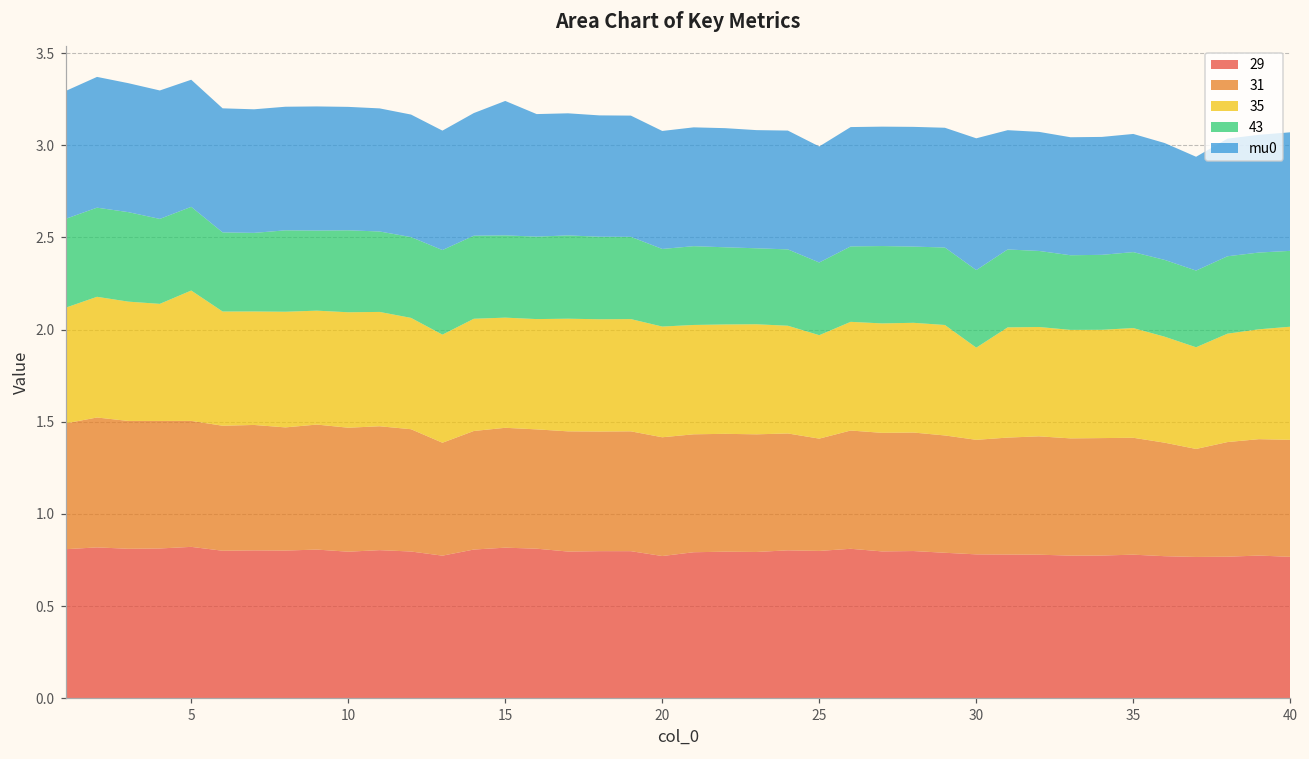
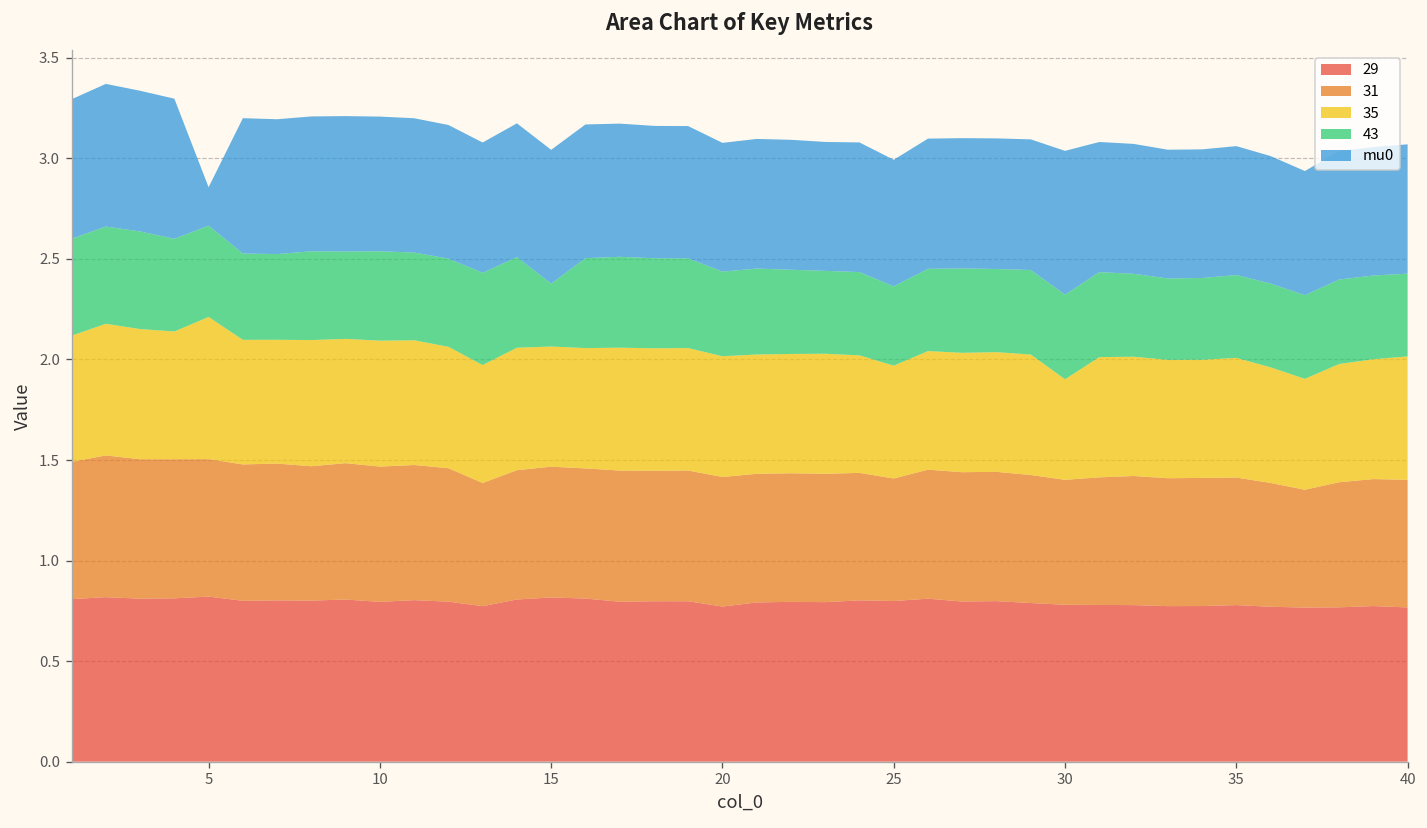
mu0, 5: 0.69 -> 0.19
43, 15: 0.45 -> 0.31
mu0, 15: 0.73 -> 0.67
